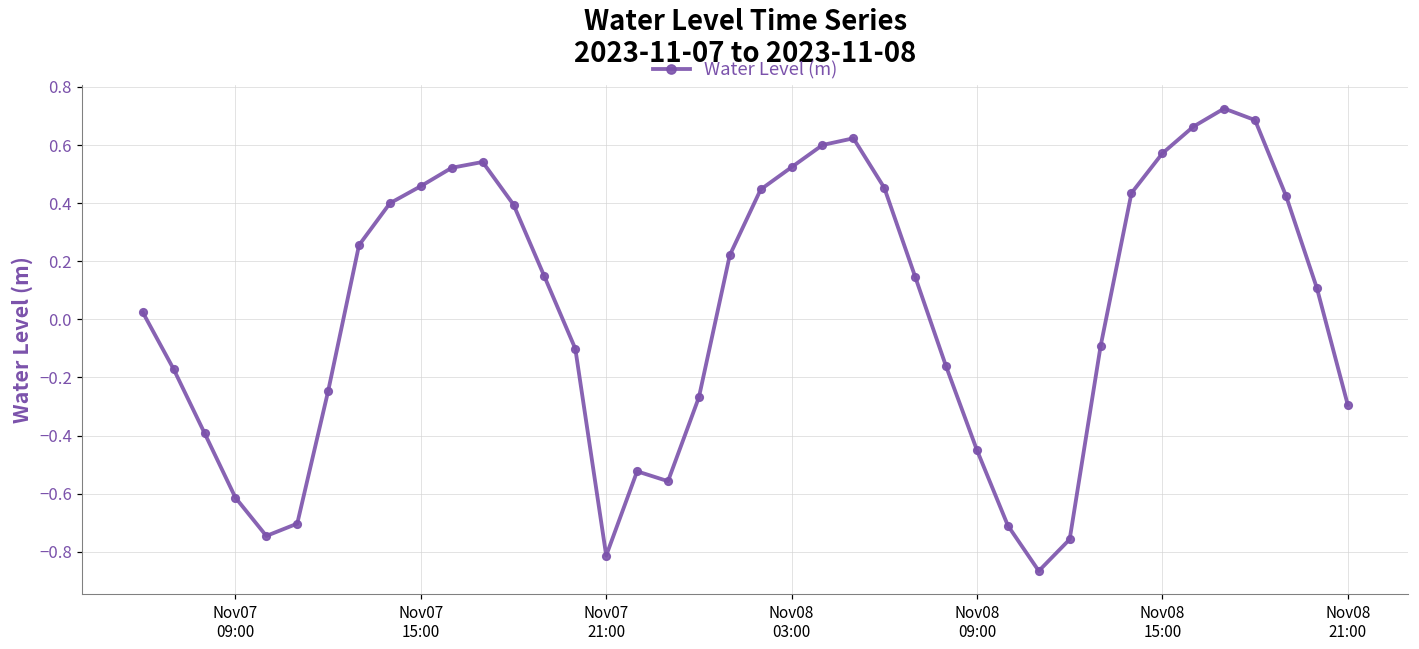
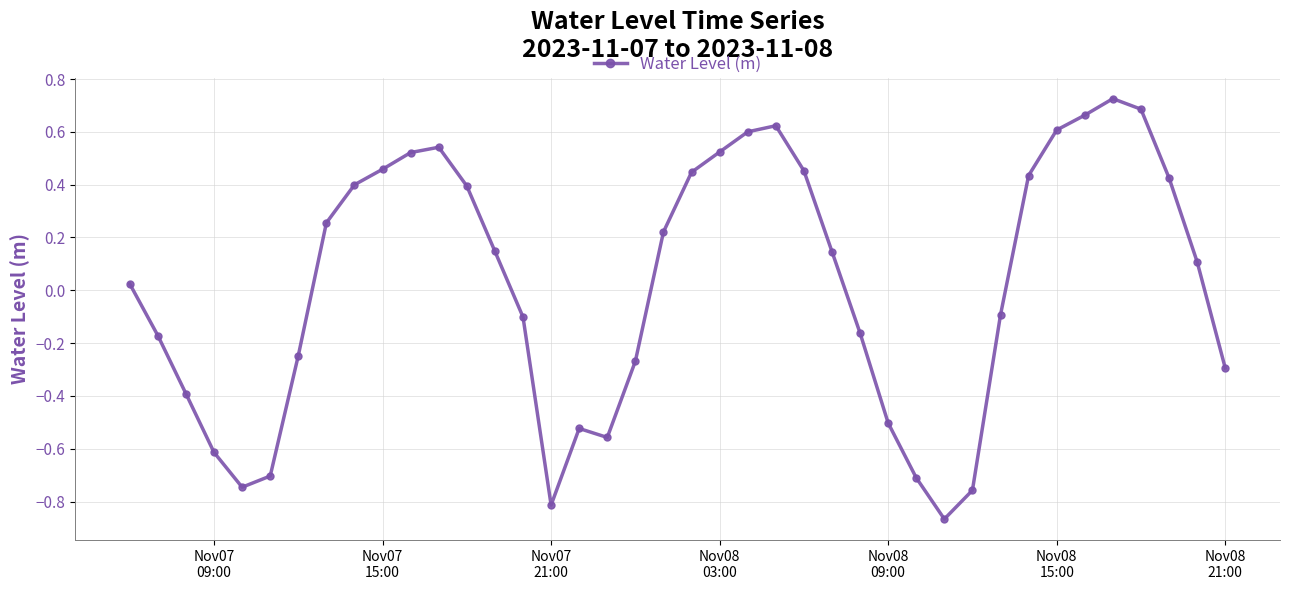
Nov08 09:00: -0.45 -> -0.50
Nov08 15:00: 0.57 -> 0.61
